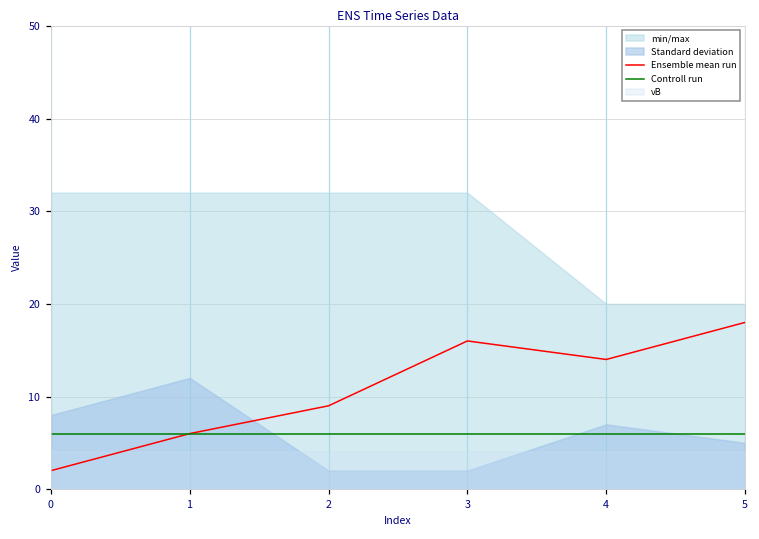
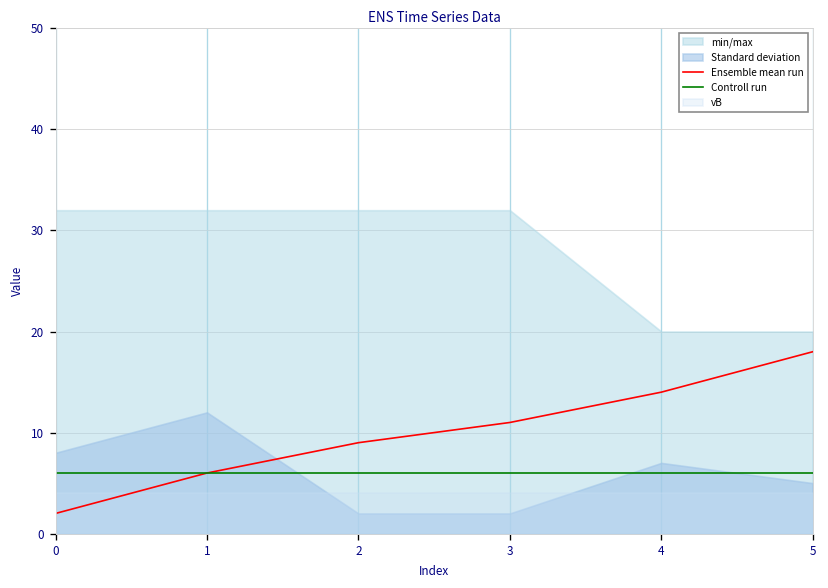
Ensemble mean run, 3: 16 -> 11
